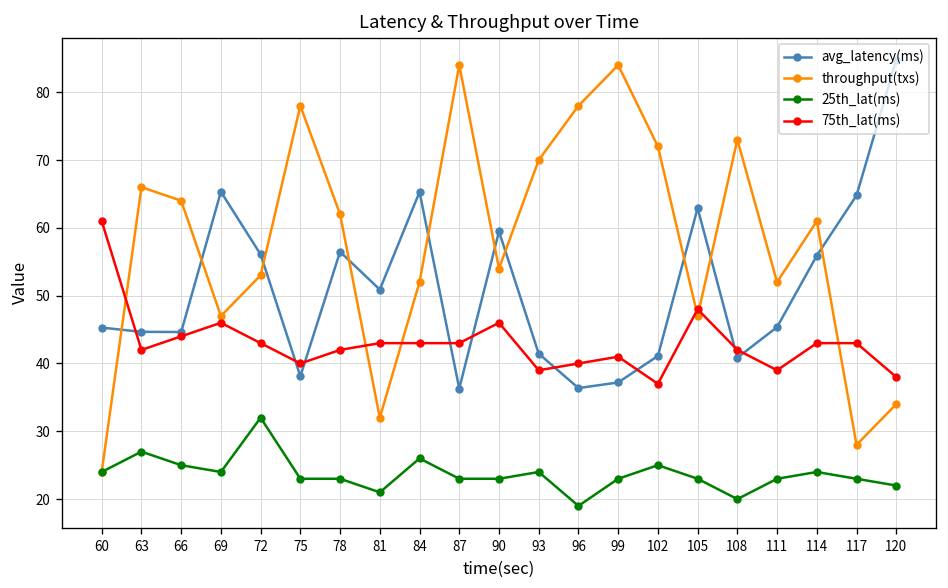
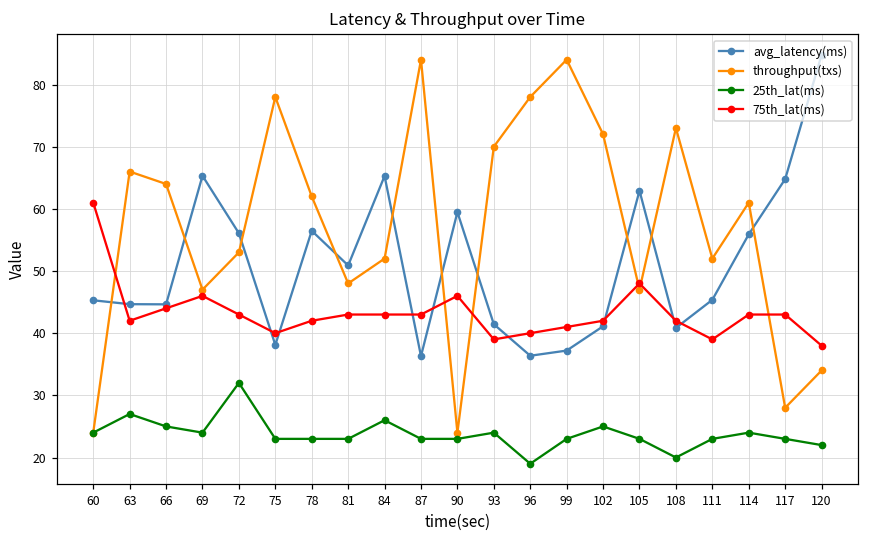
throughput(txs), 81: 32 -> 48
25th_lat(ms), 81: 21 -> 23
throughput(txs), 90: 54 -> 24
75th_lat(ms), 102: 37 -> 42
